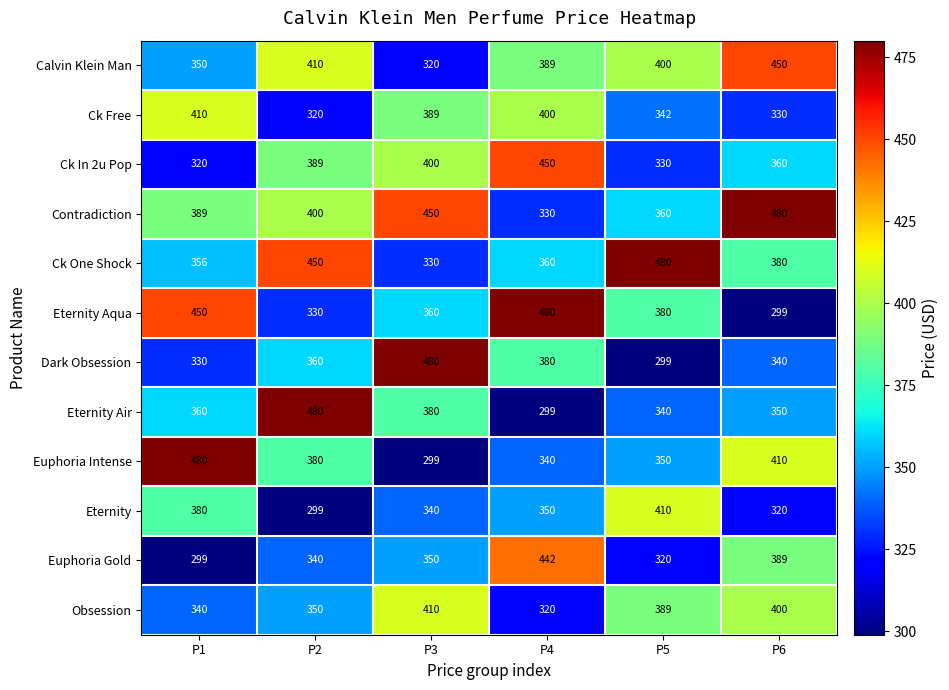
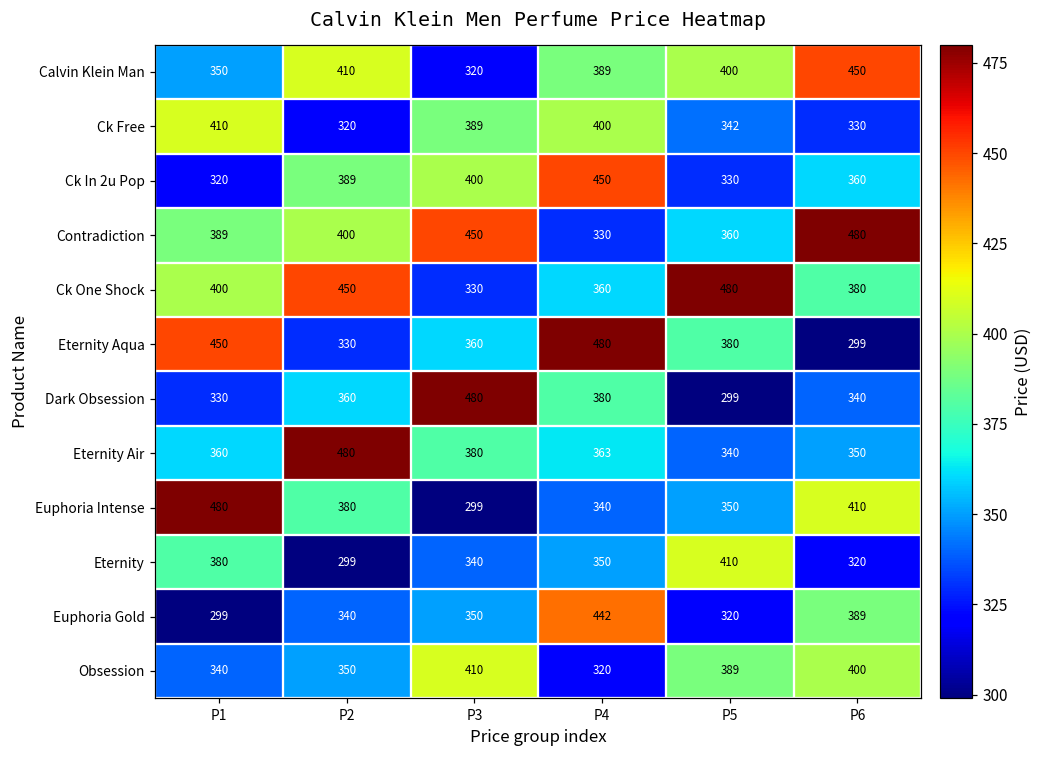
Ck One Shock, P1: 356 -> 400
Eternity Air, P4: 299 -> 363
